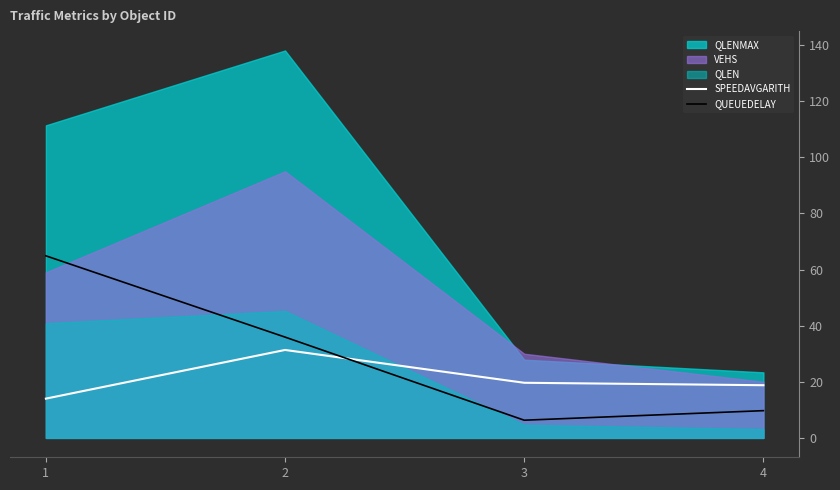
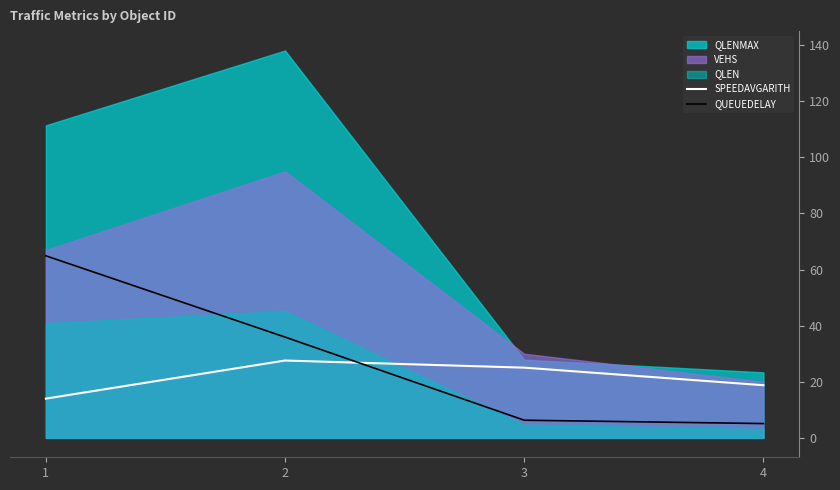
VEHS, 1: 59 -> 67
SPEEDAVGARITH, 2: 31 -> 28
SPEEDAVGARITH, 3: 20 -> 25
QUEUEDELAY, 4: 10 -> 5
